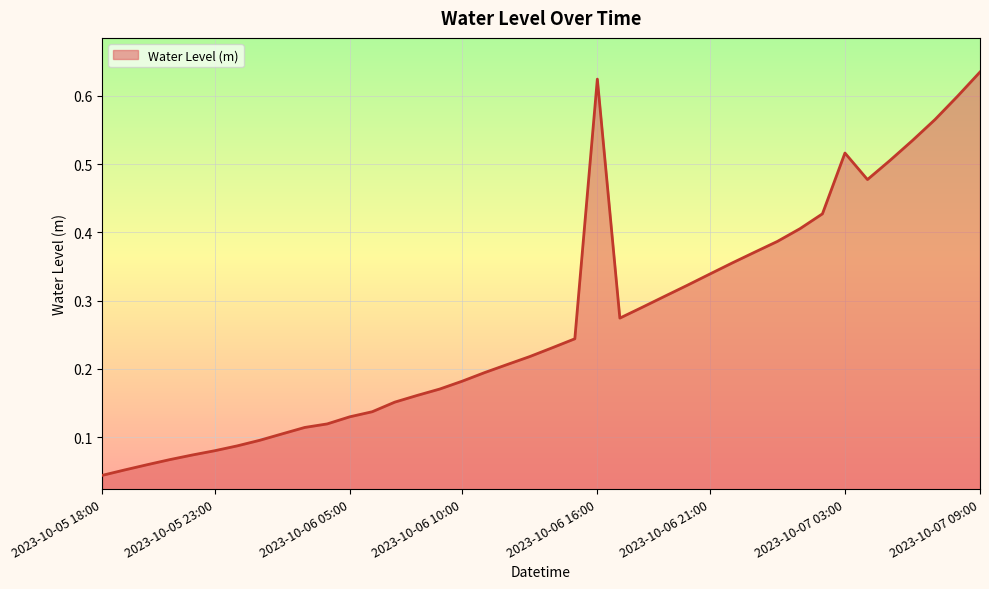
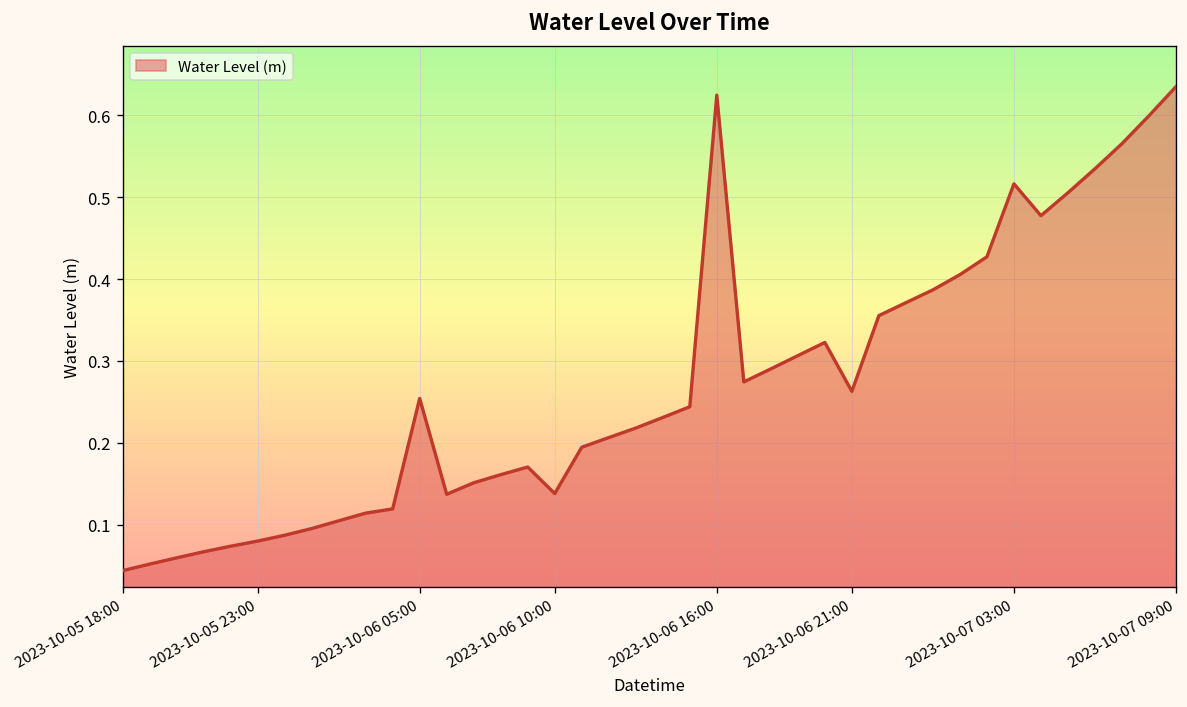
2023-10-06 05:00: 0.13 -> 0.25
2023-10-06 10:00: 0.18 -> 0.14
2023-10-06 21:00: 0.34 -> 0.26
